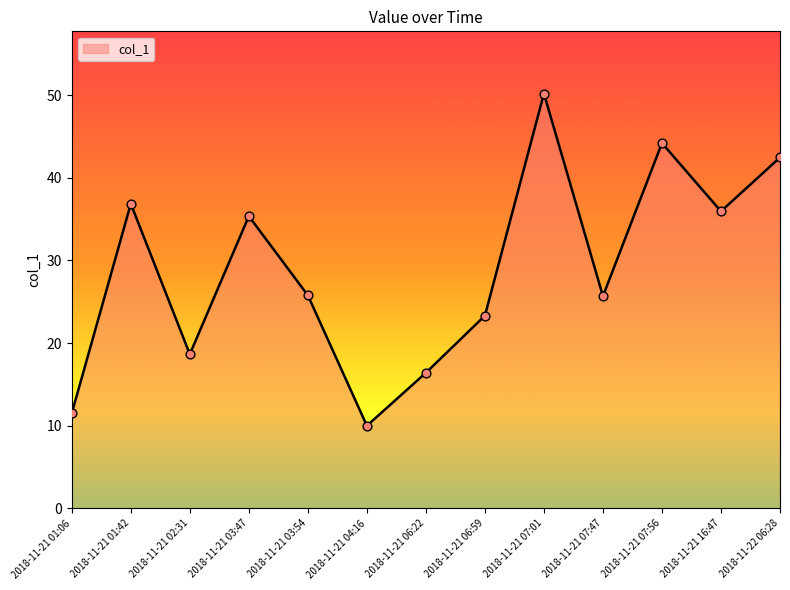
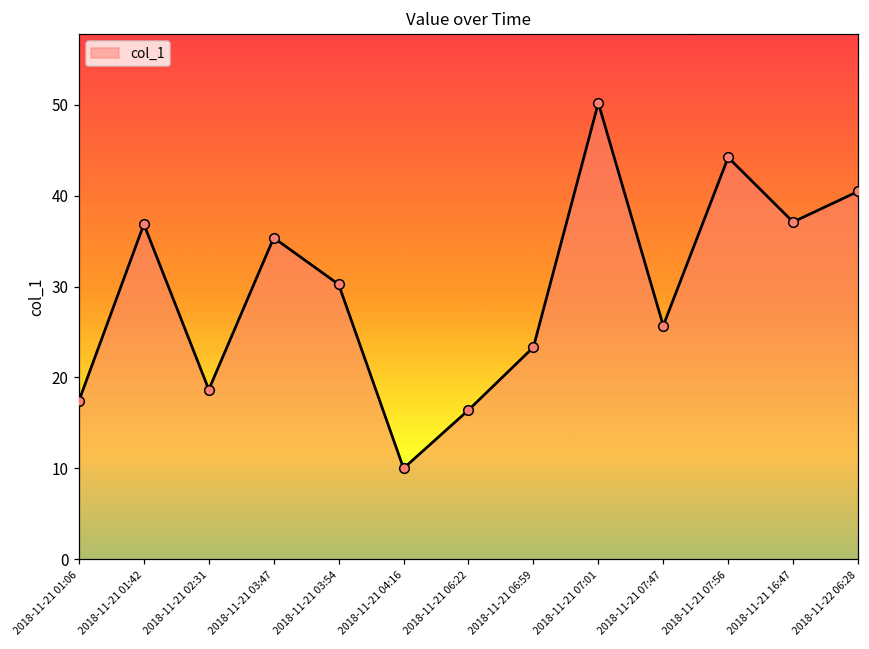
2018-11-21 01:06: 12 -> 17
2018-11-21 03:54: 26 -> 30
2018-11-21 16:47: 36 -> 37
2018-11-22 06:28: 42 -> 40
